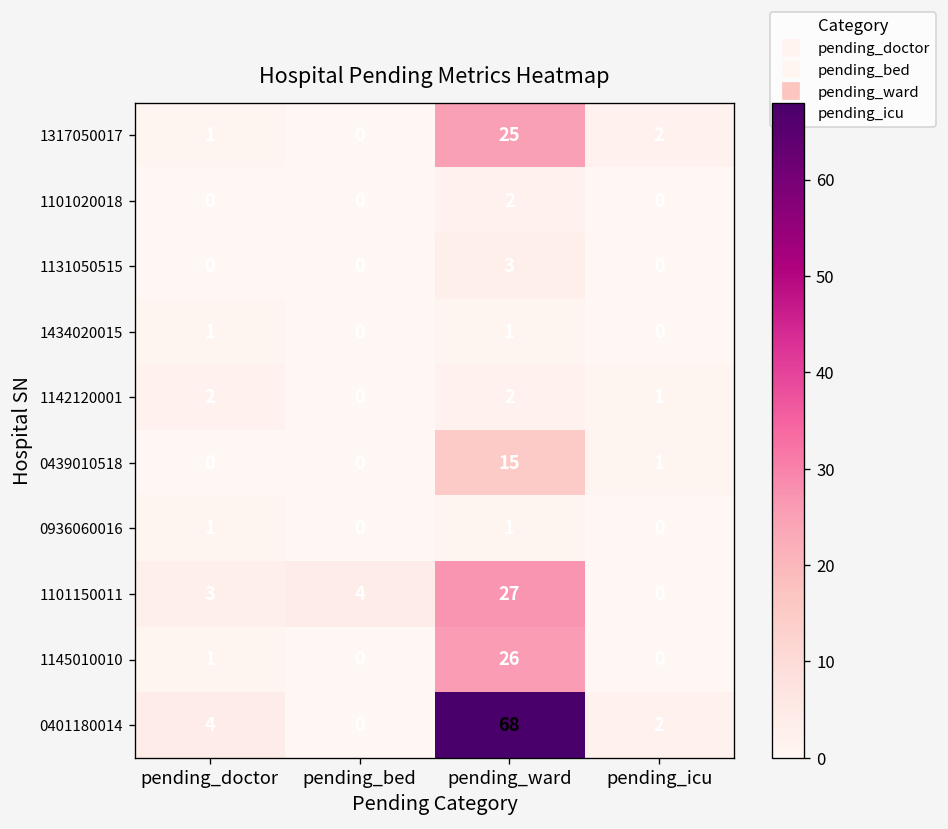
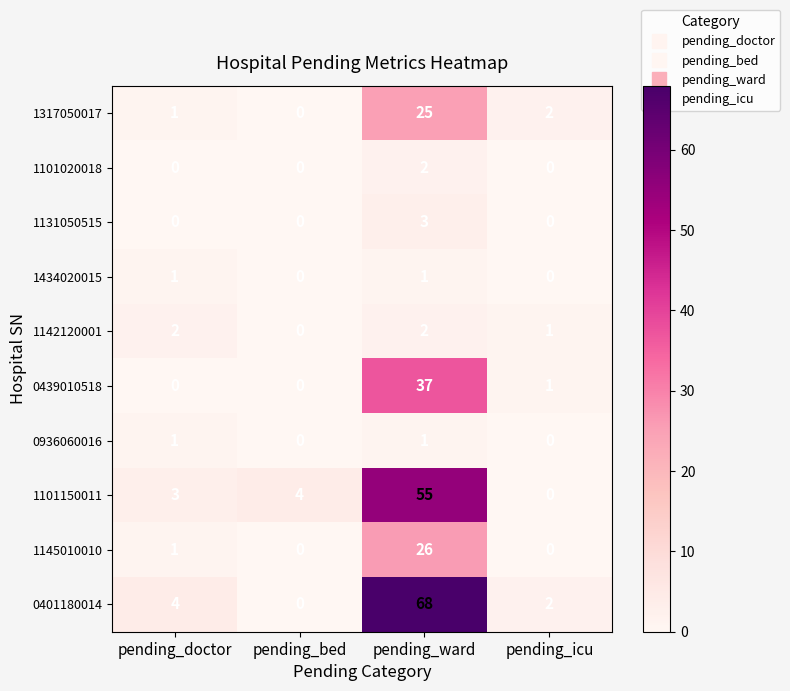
0439010518, pending_ward: 15 -> 37
1101150011, pending_ward: 27 -> 55
